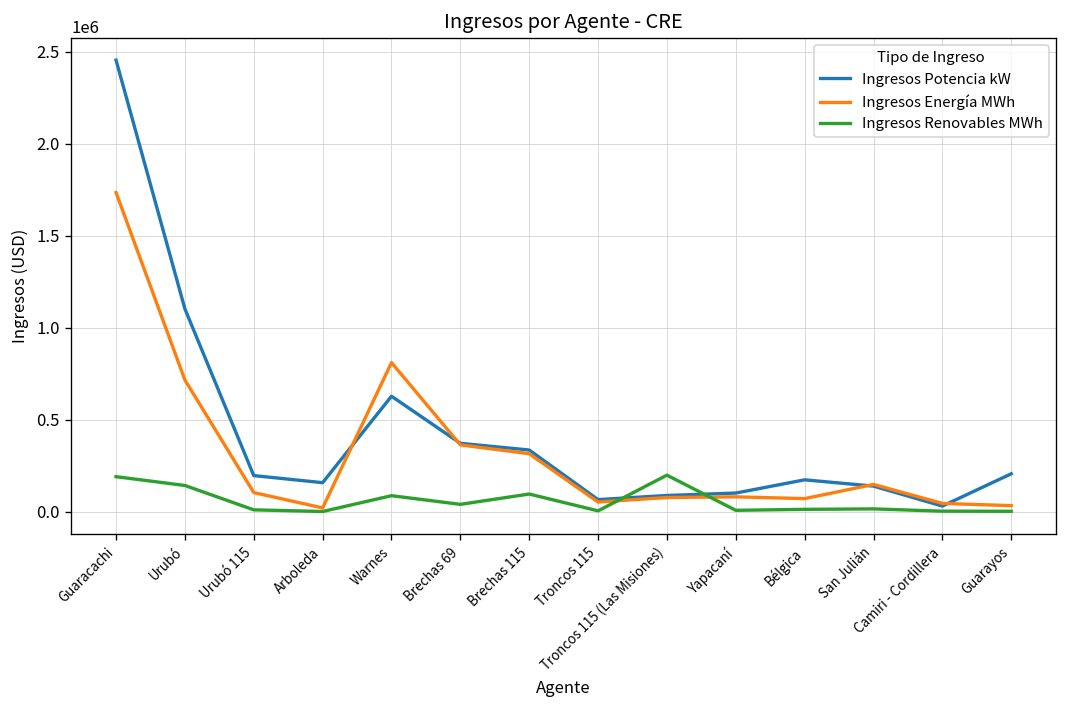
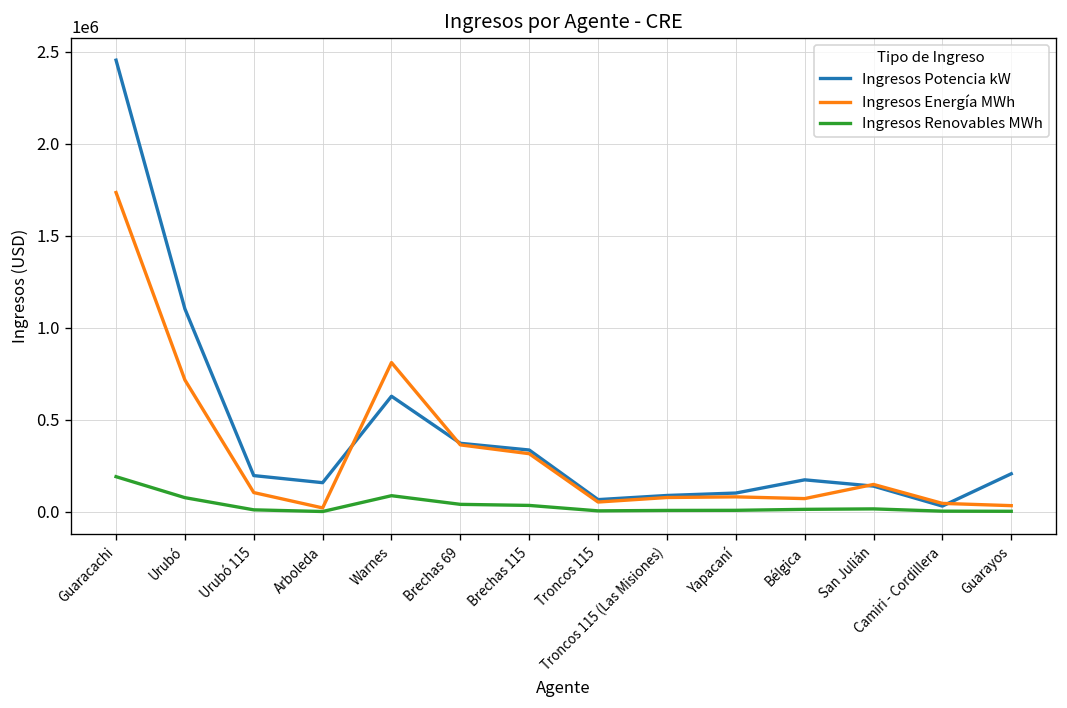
Ingresos Renovables MWh, Urubó: 140000 -> 80000
Ingresos Renovables MWh, Brechas 115: 100000 -> 40000
Ingresos Renovables MWh, Troncos 115 (Las Misiones): 200000 -> 10000
